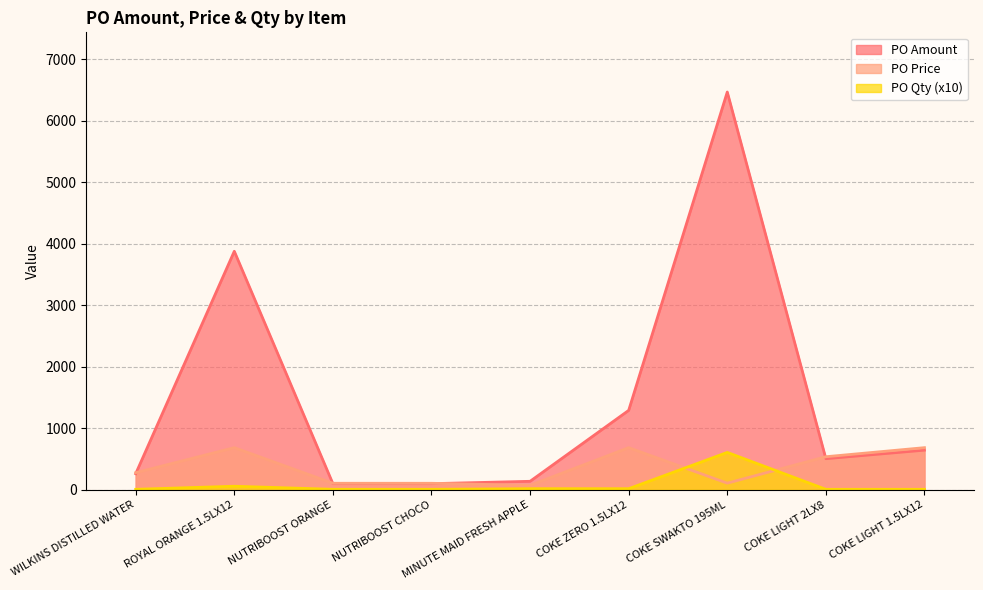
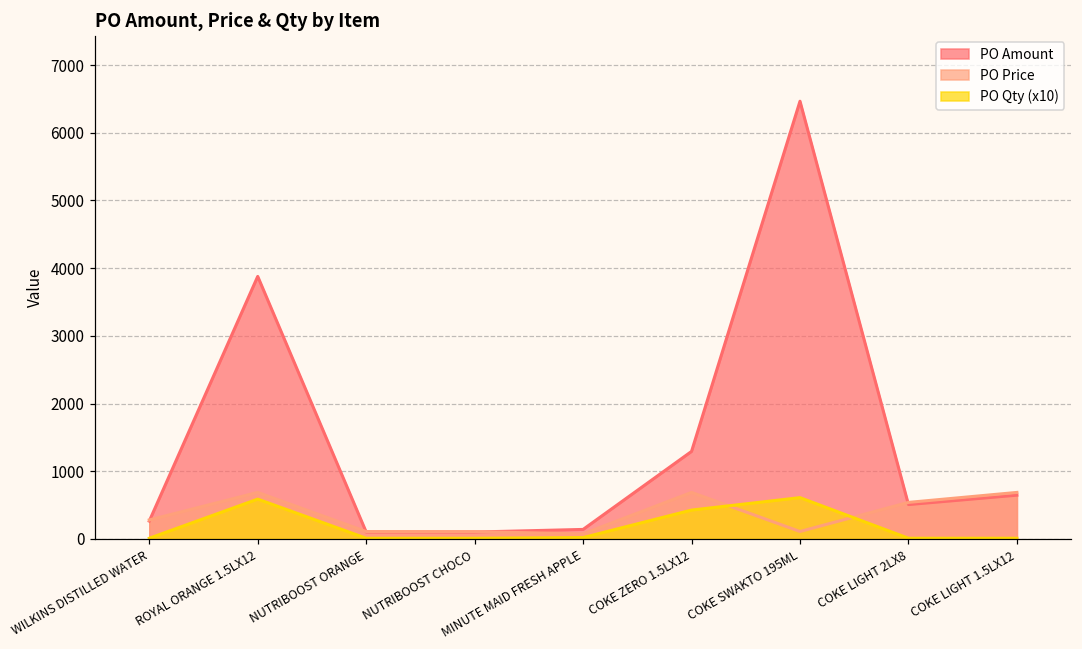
PO Qty (x10), ROYAL ORANGE 1.5LX12: 100 -> 600
PO Qty (x10), COKE ZERO 1.5LX12: 0 -> 400
